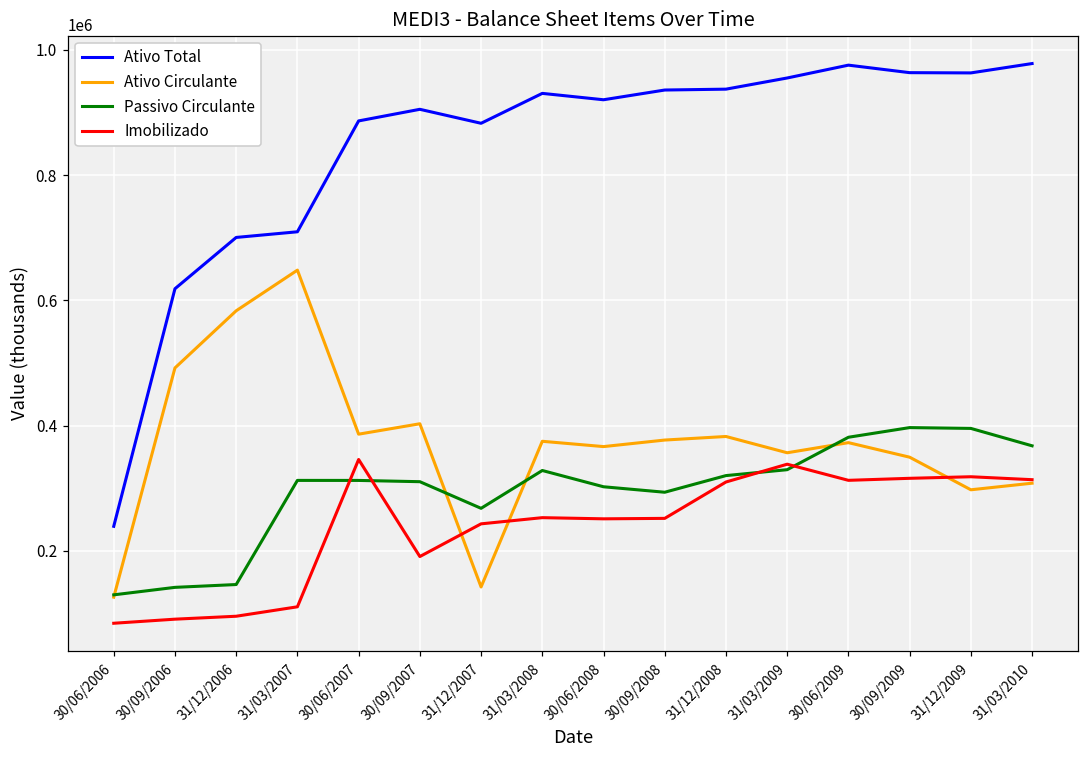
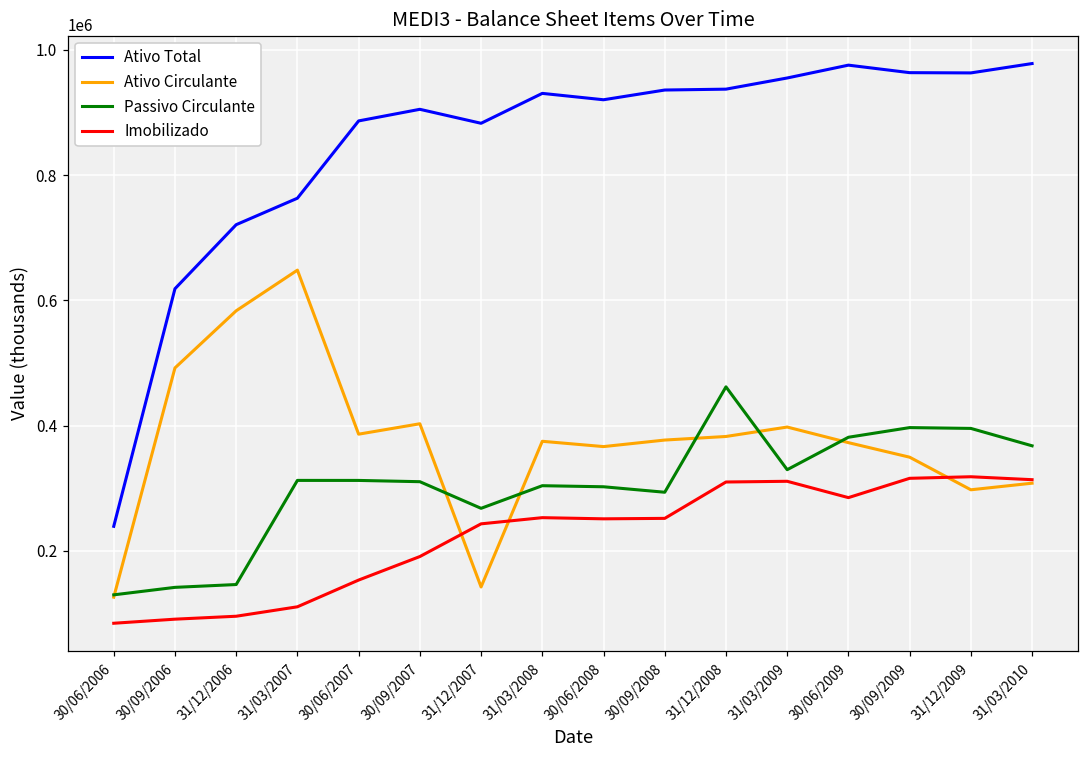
Ativo Total, 31/12/2006: 700000 -> 720000
Ativo Total, 31/03/2007: 710000 -> 760000
Imobilizado, 30/06/2007: 350000 -> 150000
Passivo Circulante, 31/03/2008: 330000 -> 300000
Passivo Circulante, 31/12/2008: 320000 -> 460000
Ativo Circulante, 31/03/2009: 360000 -> 400000
Imobilizado, 31/03/2009: 340000 -> 310000
Imobilizado, 30/06/2009: 310000 -> 290000
